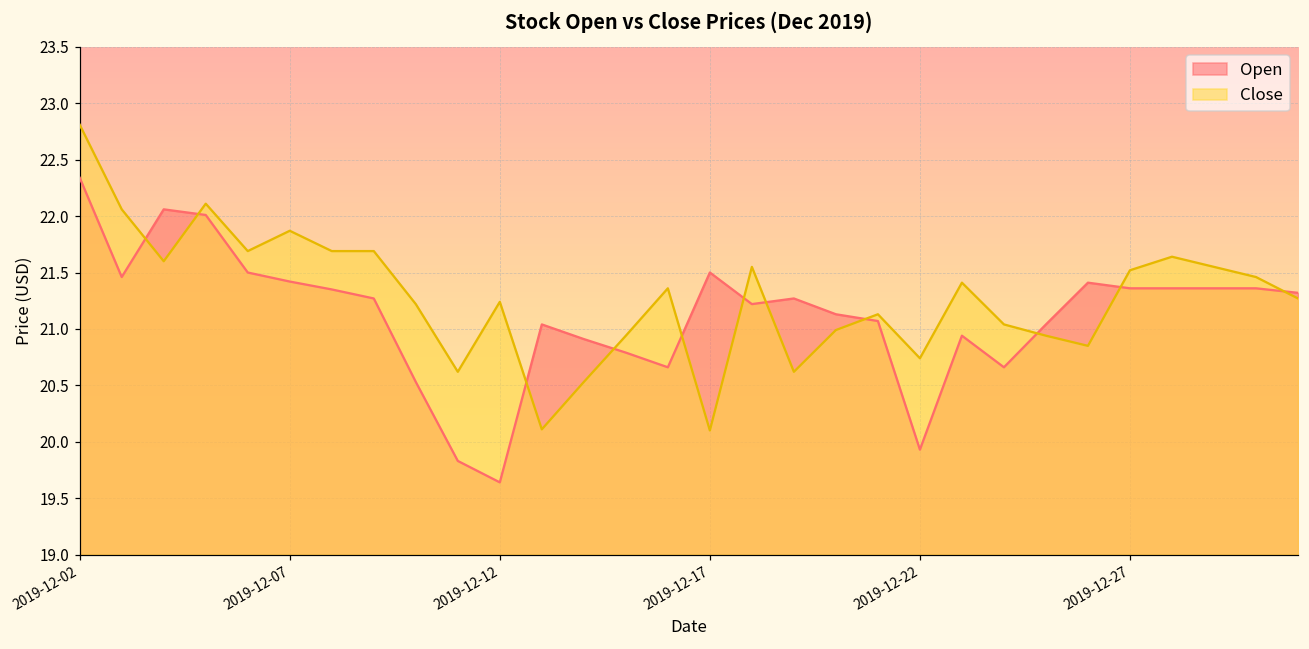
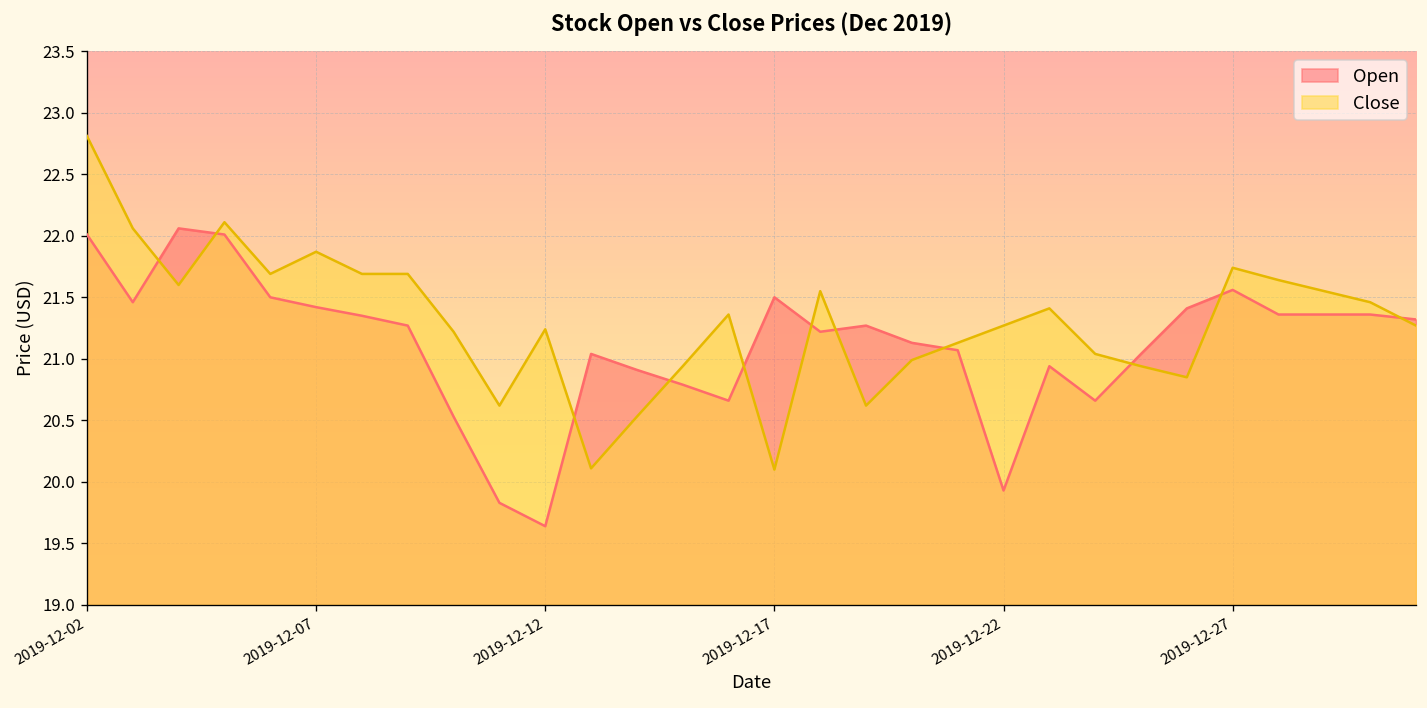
Open, 2019-12-02: 22.34 -> 22.01
Close, 2019-12-22: 20.74 -> 21.27
Open, 2019-12-27: 21.36 -> 21.56
Close, 2019-12-27: 21.52 -> 21.74
